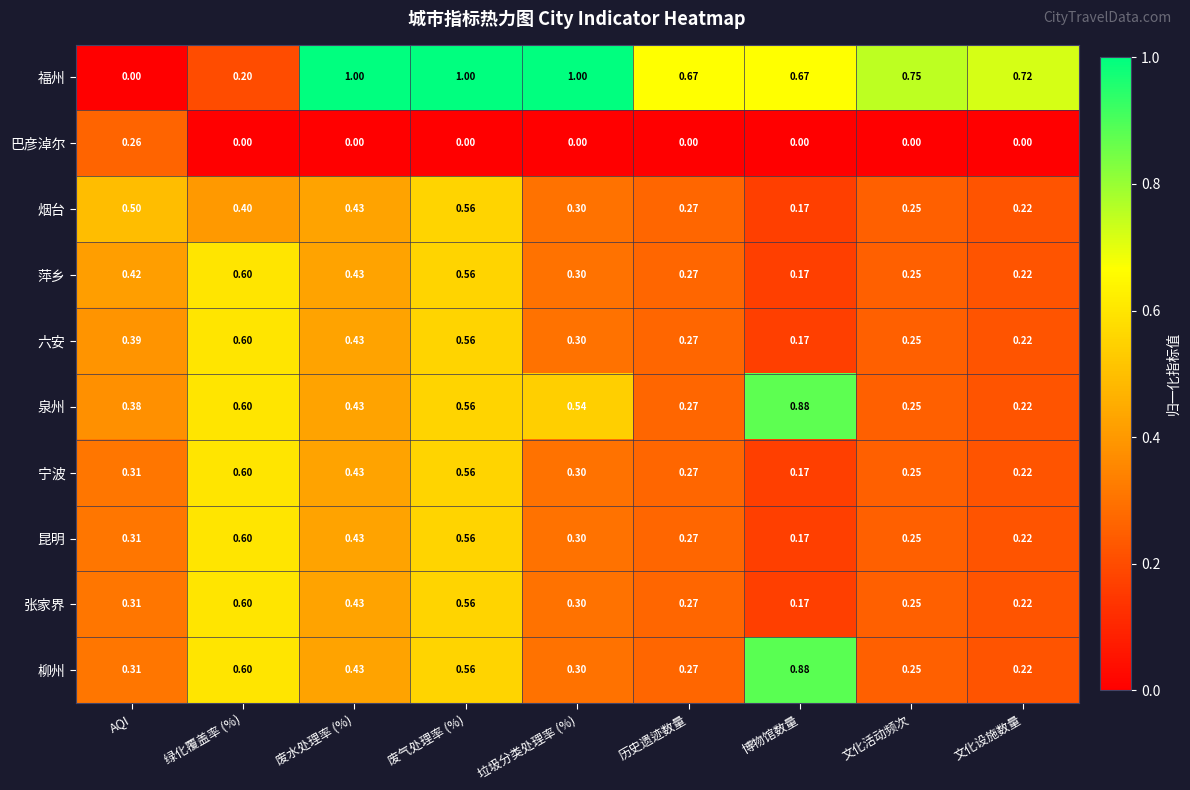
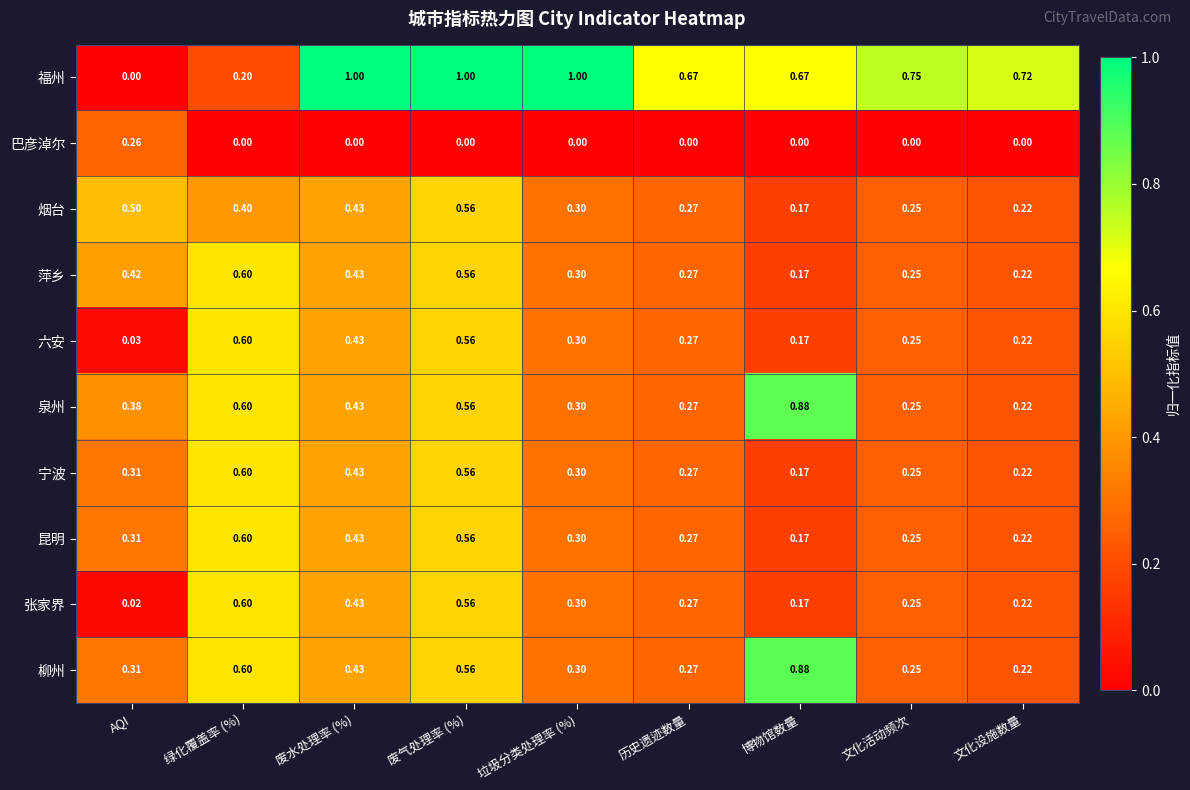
六安, AQI: 0.39 -> 0.03
泉州, 垃圾分类处理率 (%): 0.54 -> 0.30
张家界, AQI: 0.31 -> 0.02
